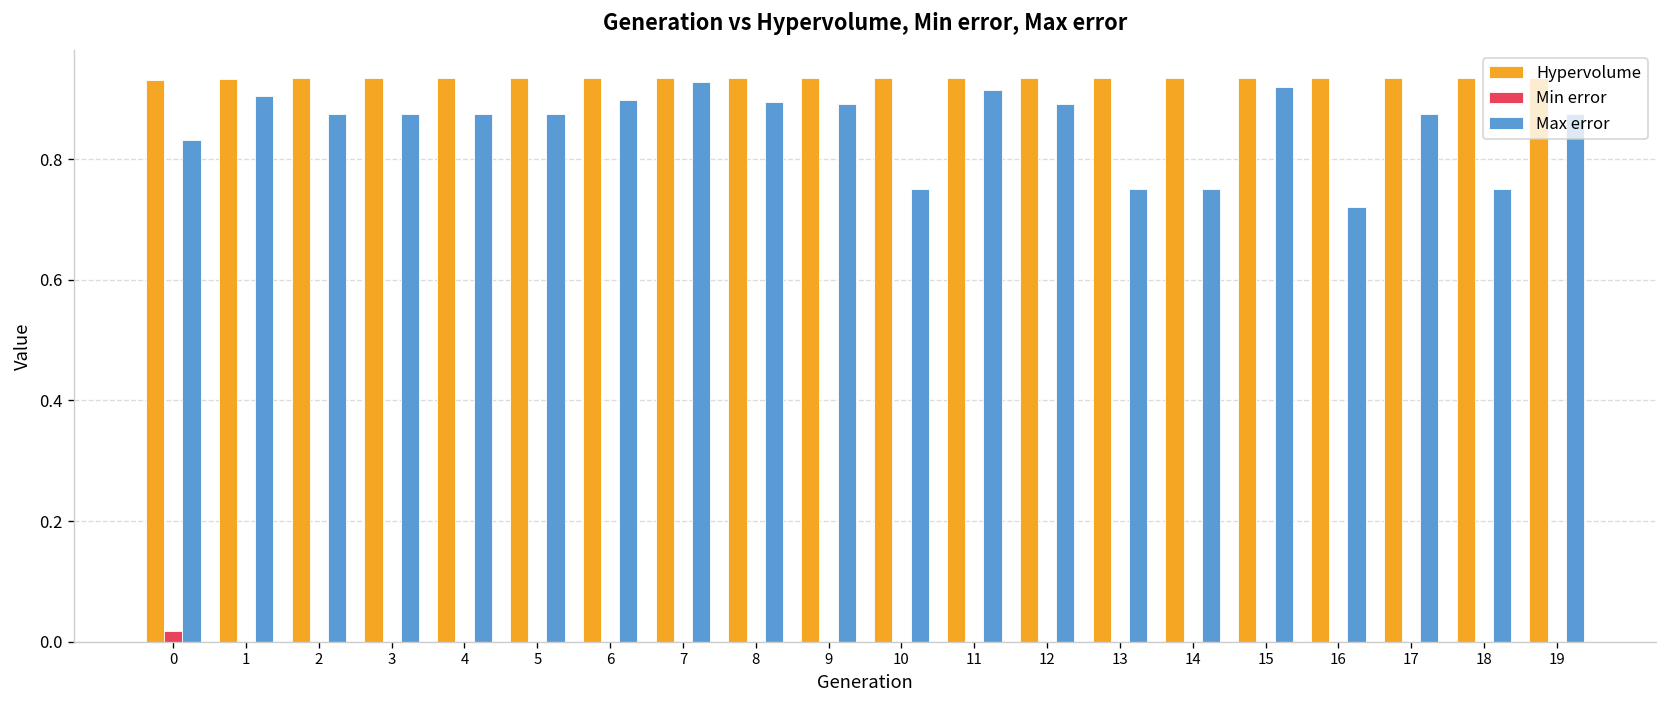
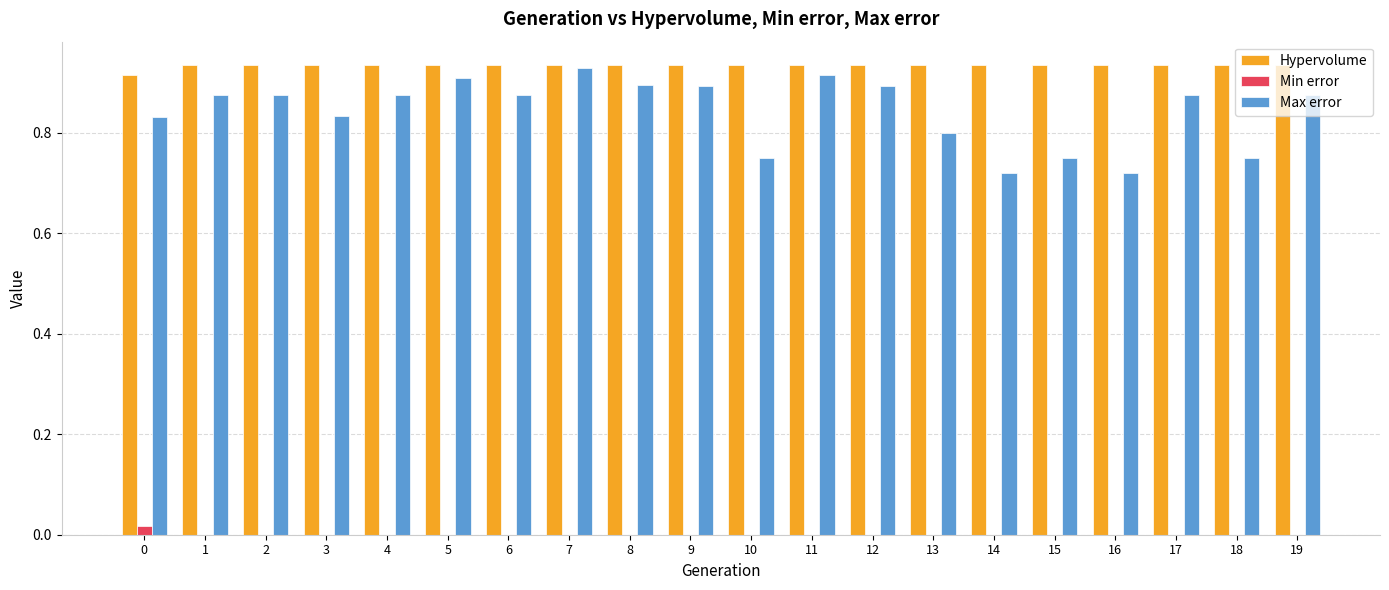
Hypervolume, 0: 0.93 -> 0.91
Max error, 1: 0.91 -> 0.88
Max error, 3: 0.88 -> 0.83
Max error, 5: 0.88 -> 0.91
Max error, 6: 0.90 -> 0.88
Max error, 13: 0.75 -> 0.80
Max error, 14: 0.75 -> 0.72
Max error, 15: 0.92 -> 0.75
